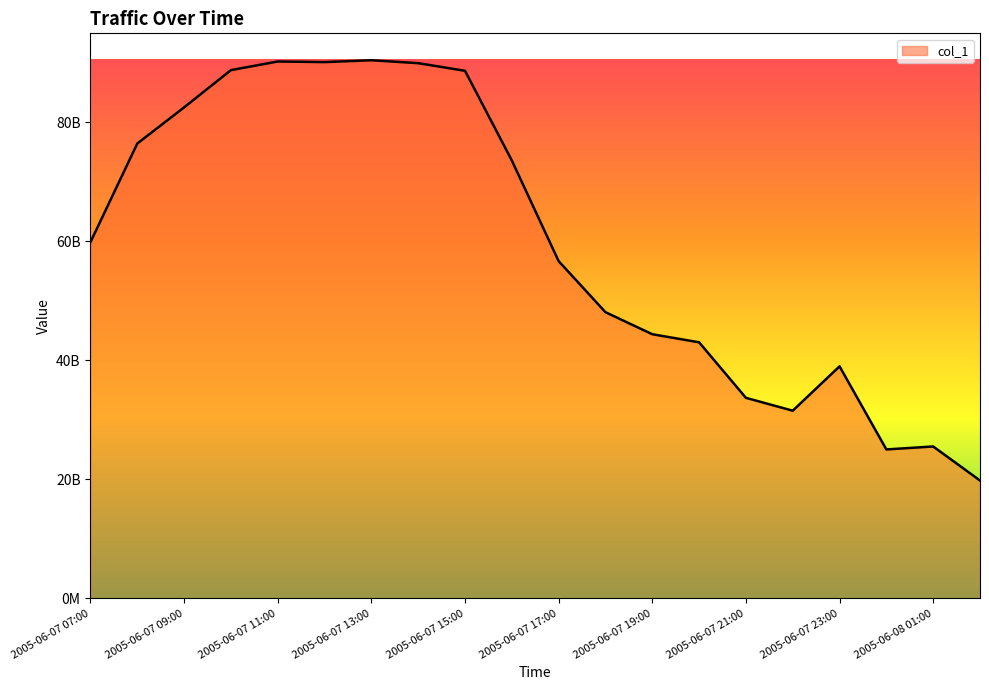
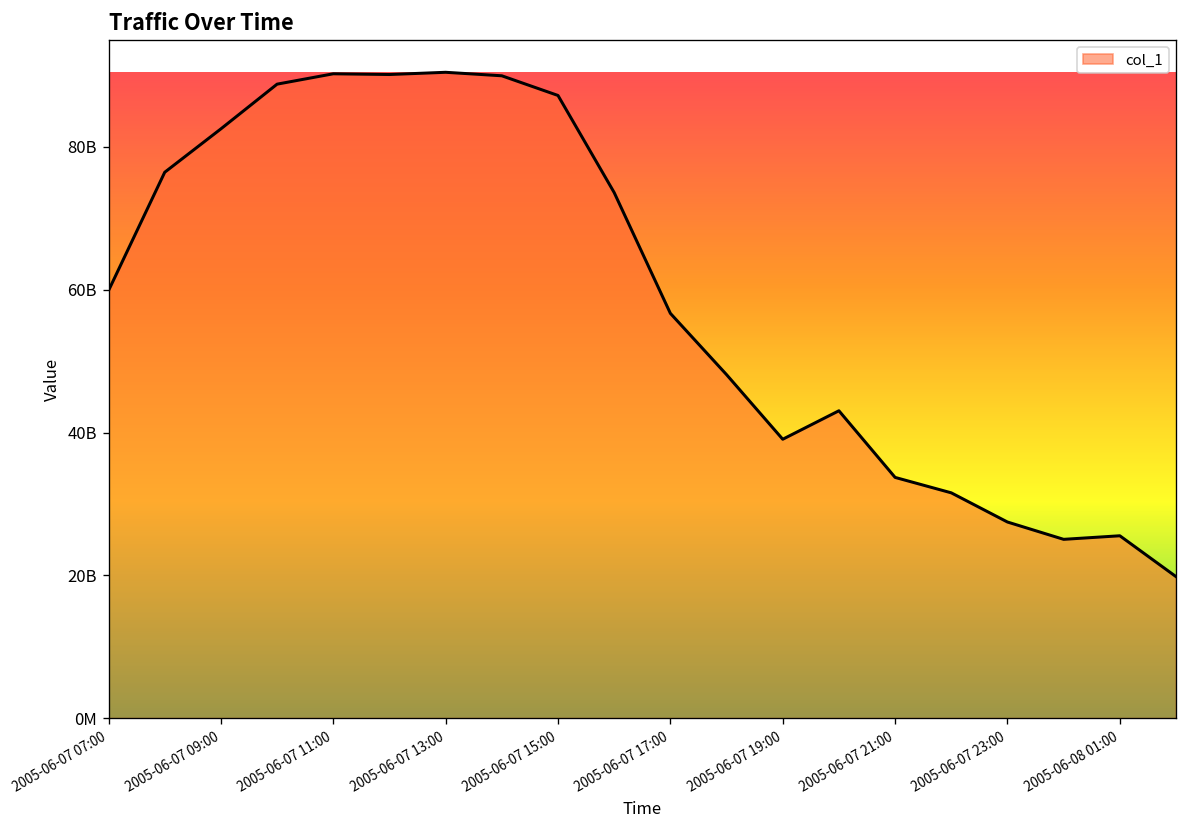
2005-06-07 15:00: 89000000000 -> 87000000000
2005-06-07 19:00: 44000000000 -> 39000000000
2005-06-07 23:00: 39000000000 -> 27000000000
